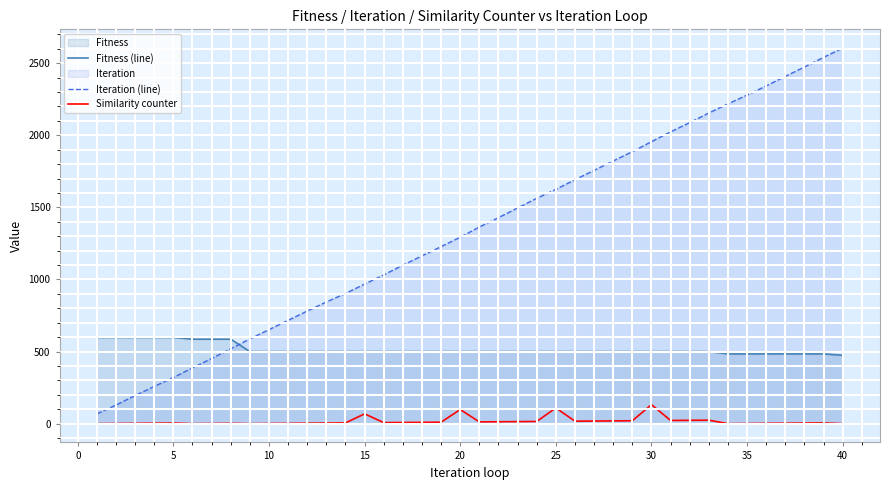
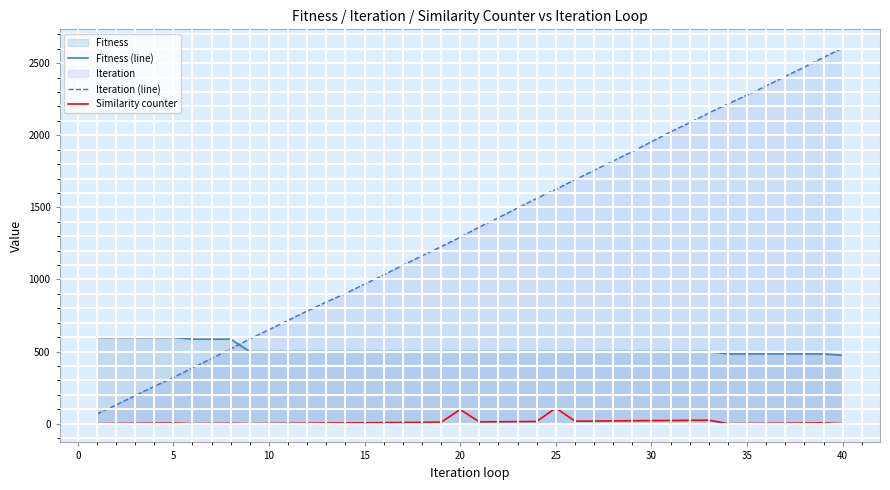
Similarity counter, 15: 70 -> 10
Similarity counter, 30: 130 -> 20
